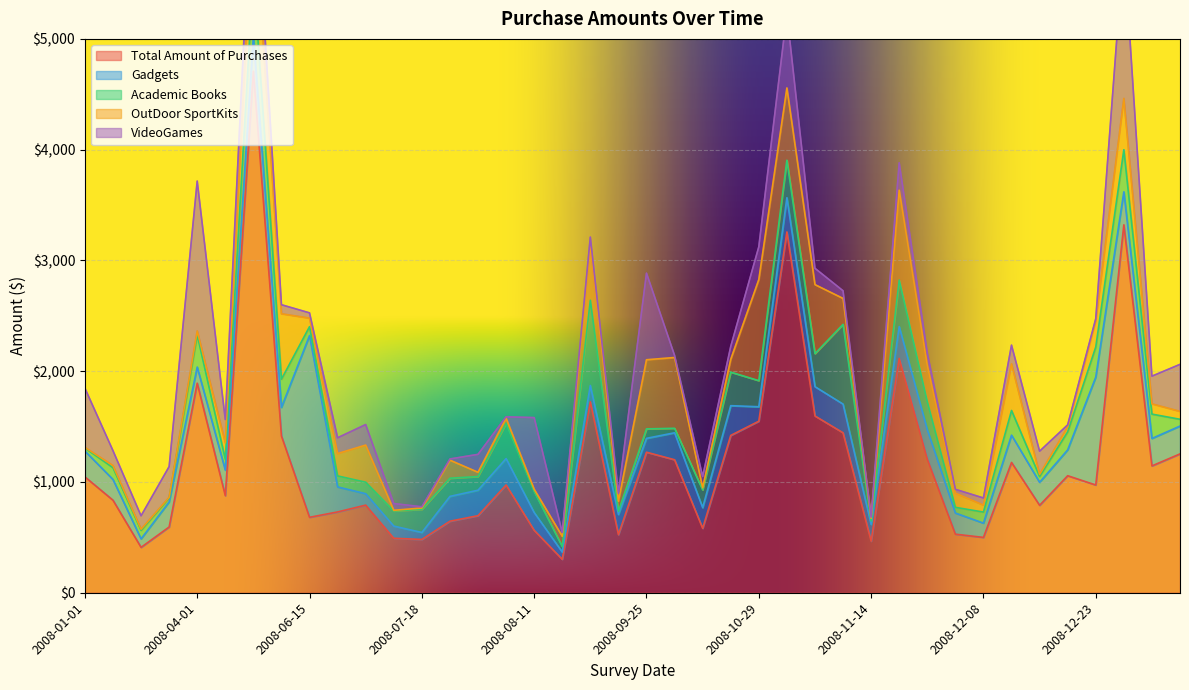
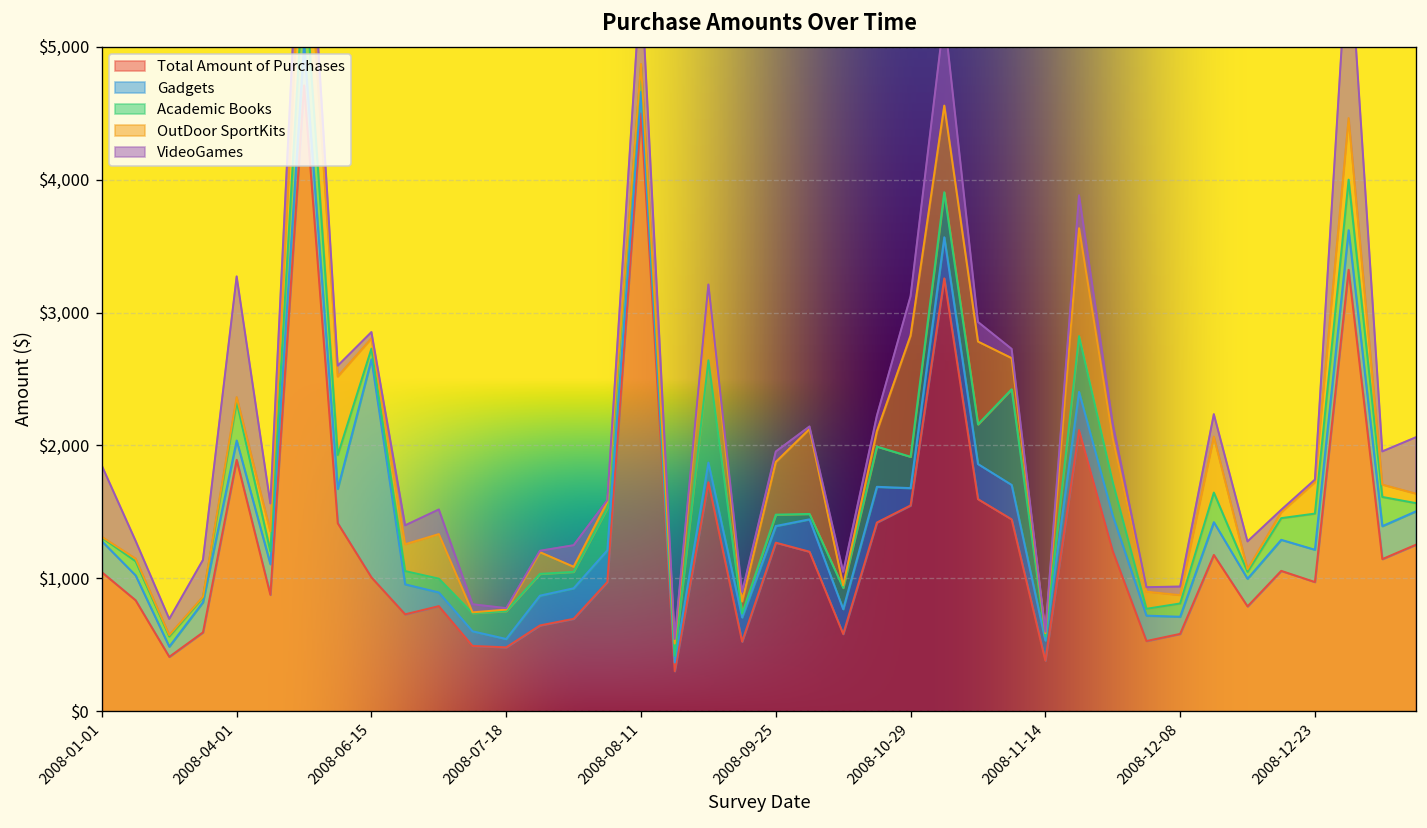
VideoGames, 2008-04-01: $1,350 -> $910
Total Amount of Purchases, 2008-06-15: $680 -> $1,010
Total Amount of Purchases, 2008-08-11: $560 -> $4,500
OutDoor SportKits, 2008-09-25: $620 -> $400
VideoGames, 2008-09-25: $780 -> $80
Total Amount of Purchases, 2008-11-14: $470 -> $380
Total Amount of Purchases, 2008-12-08: $500 -> $580
Gadgets, 2008-12-23: $970 -> $240
